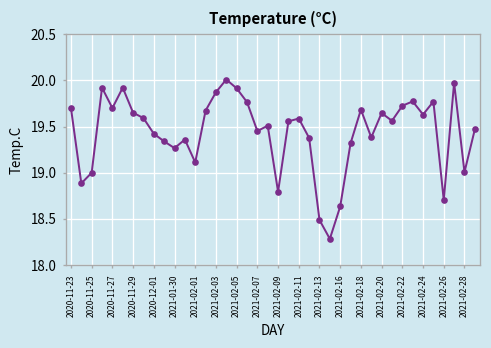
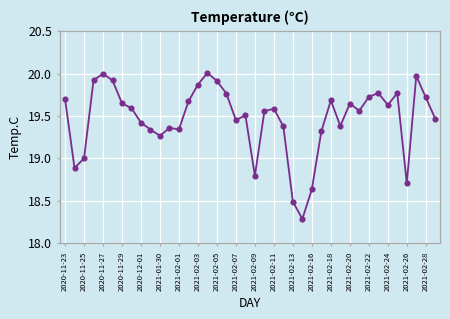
2020-11-27: 19.7 -> 20.0
2021-02-01: 19.1 -> 19.3
2021-02-28: 19.0 -> 19.7
